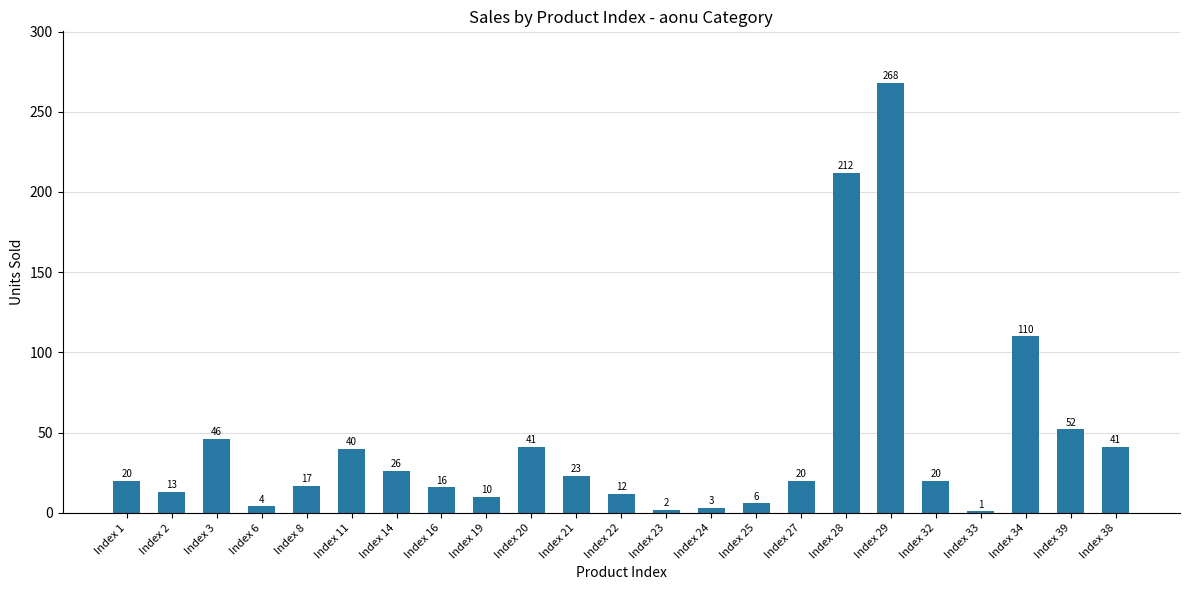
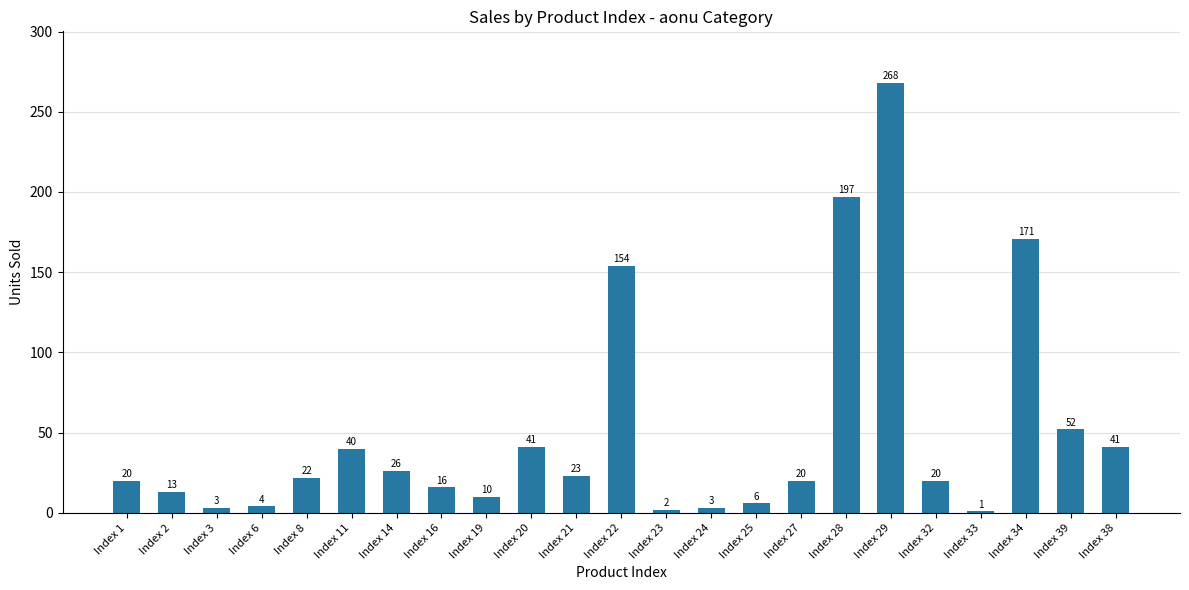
Index 3: 46 -> 3
Index 8: 17 -> 22
Index 22: 12 -> 154
Index 28: 212 -> 197
Index 34: 110 -> 171
